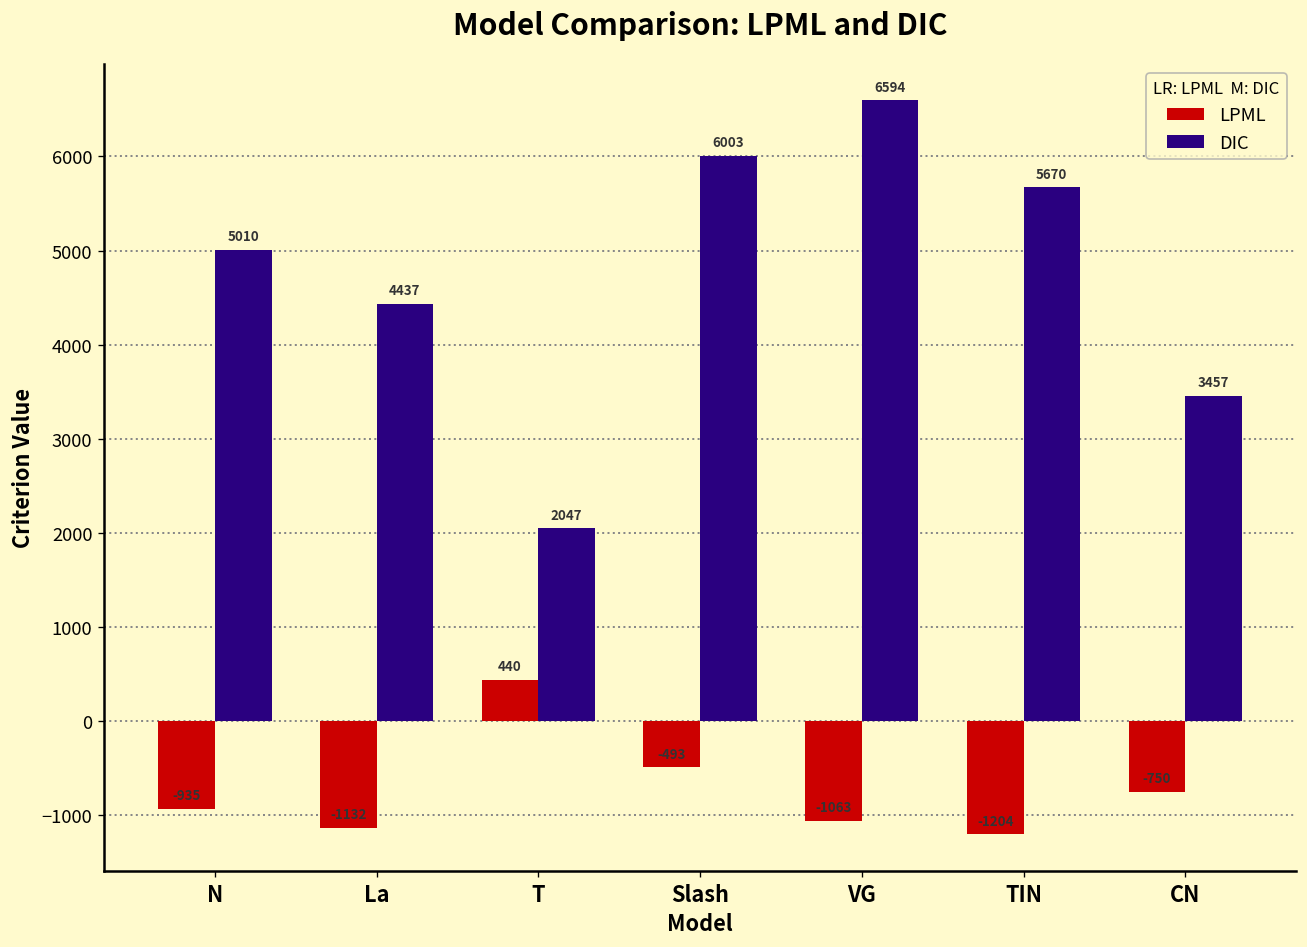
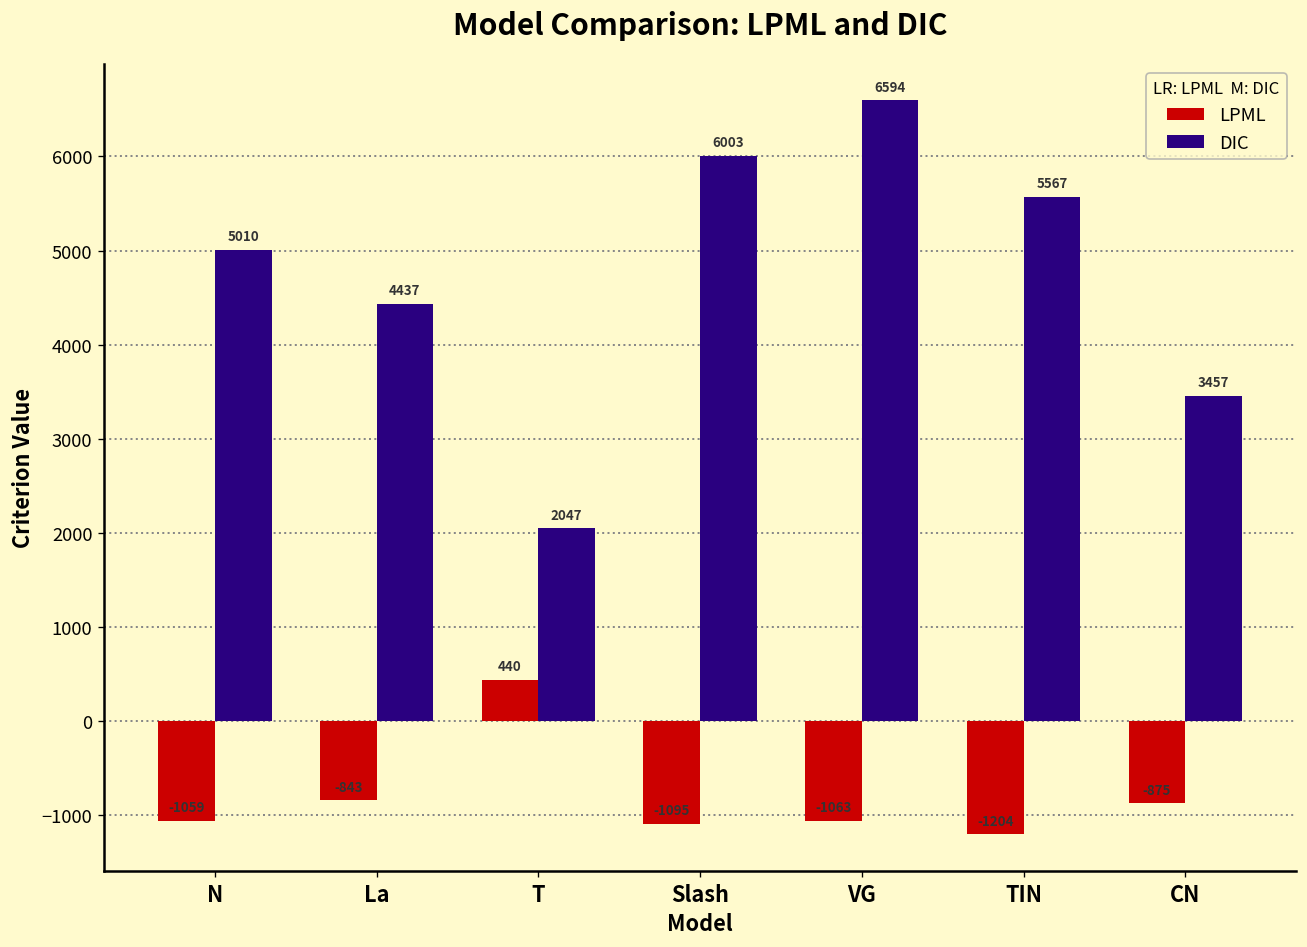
LPML, N: -935 -> -1059
LPML, La: -1132 -> -843
LPML, Slash: -493 -> -1095
DIC, TIN: 5670 -> 5567
LPML, CN: -750 -> -875
